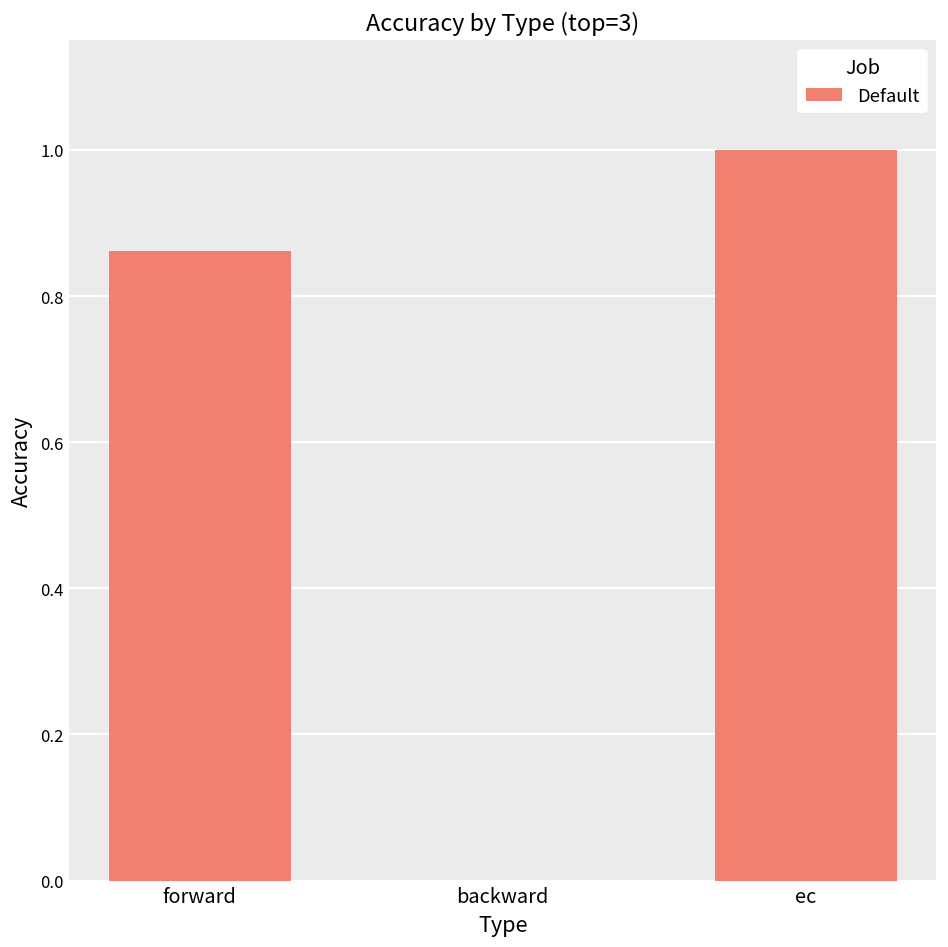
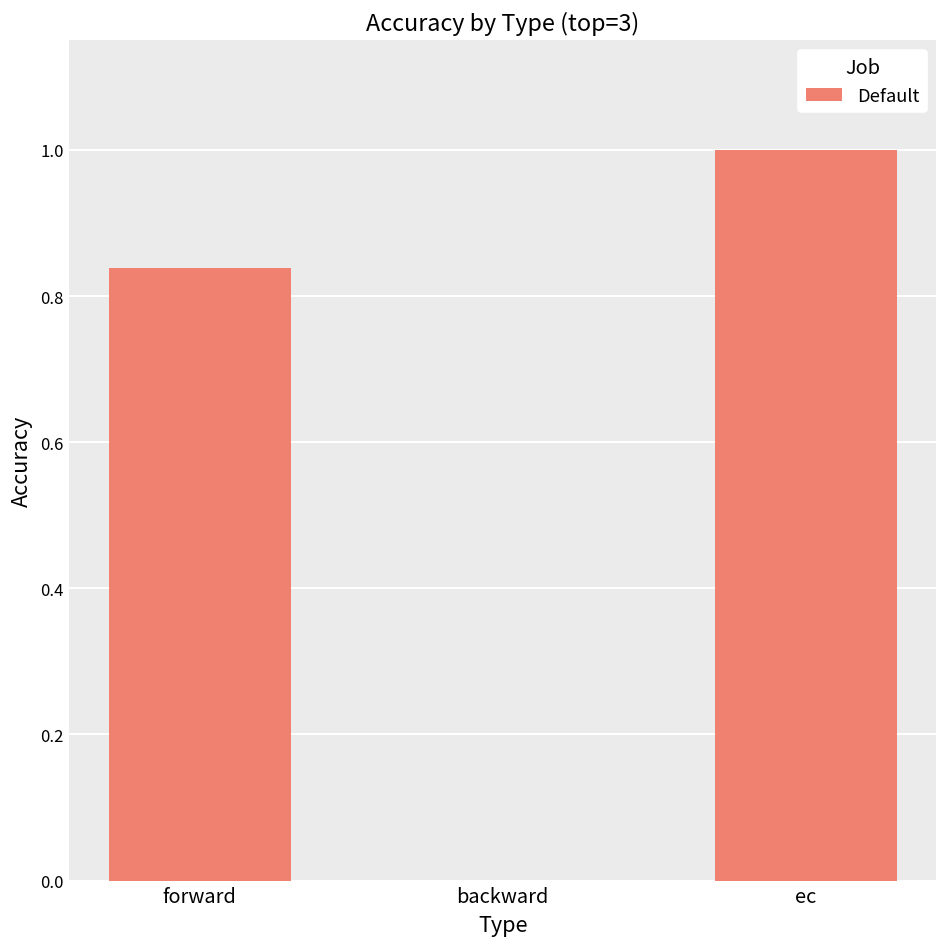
forward: 0.86 -> 0.84
